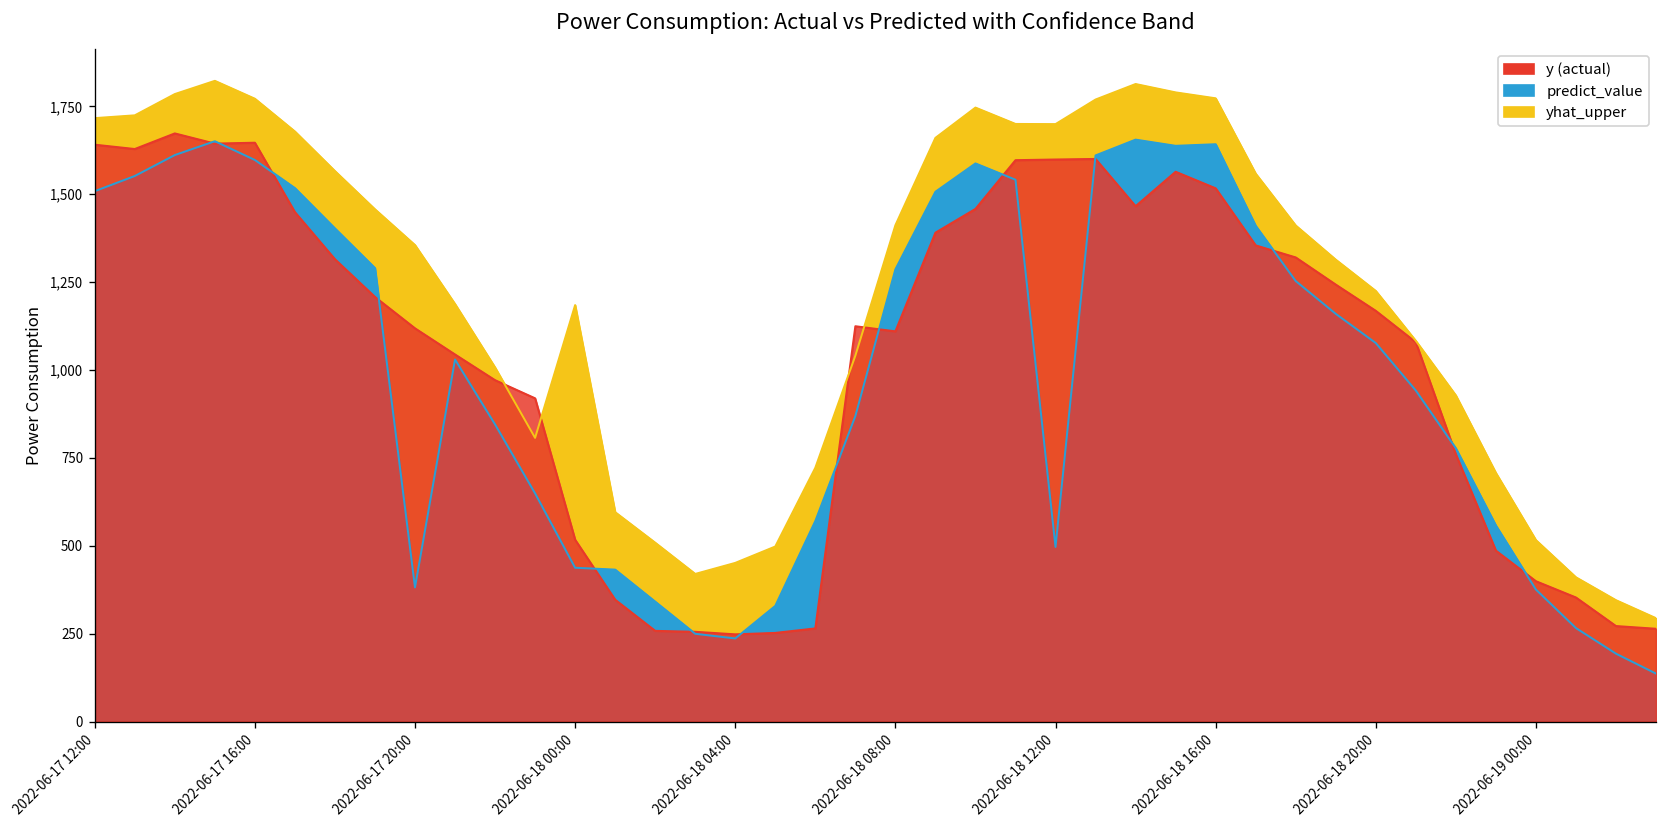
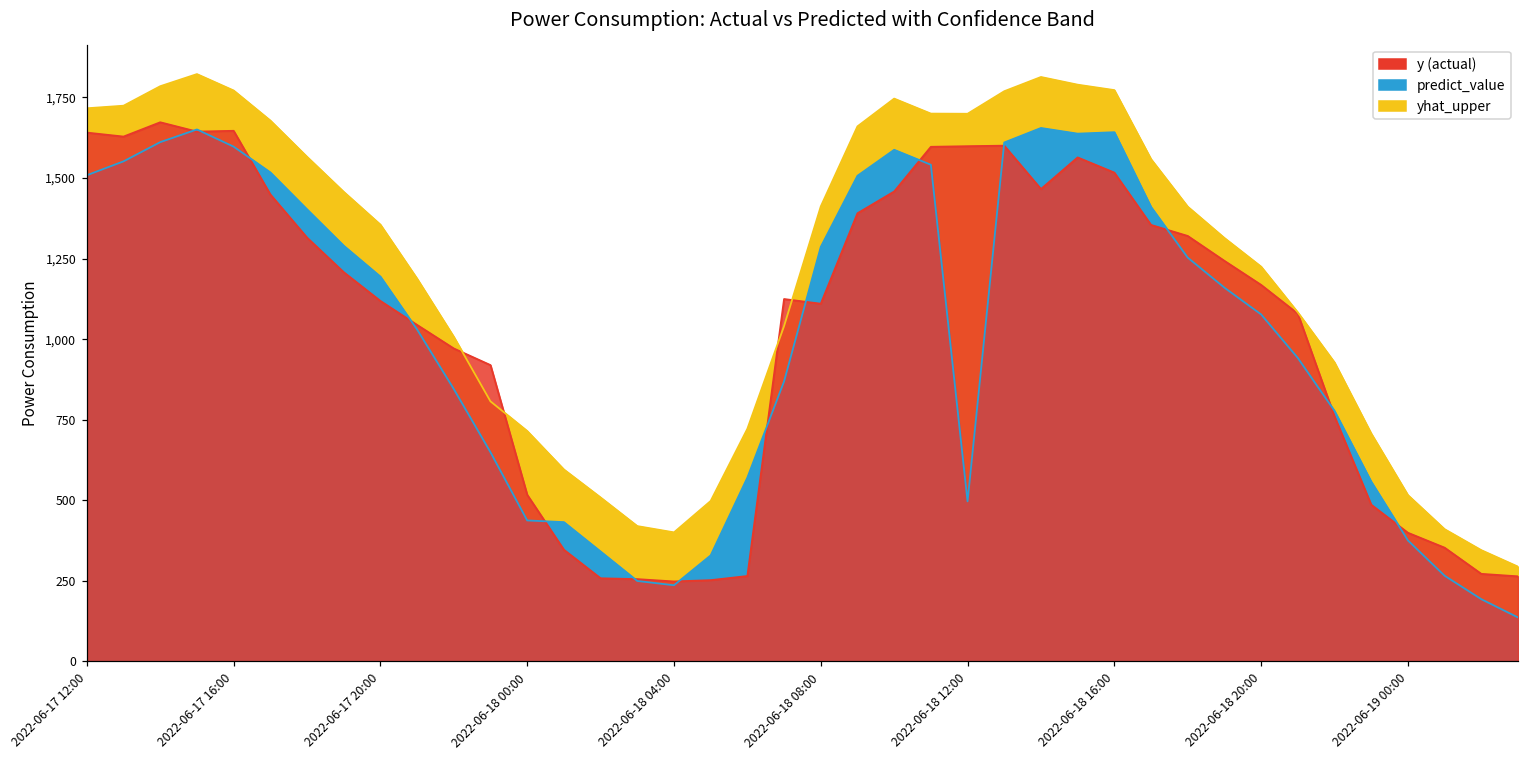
predict_value, 2022-06-17 20:00: 380 -> 1,190
yhat_upper, 2022-06-18 00:00: 1,180 -> 720
yhat_upper, 2022-06-18 04:00: 450 -> 400
